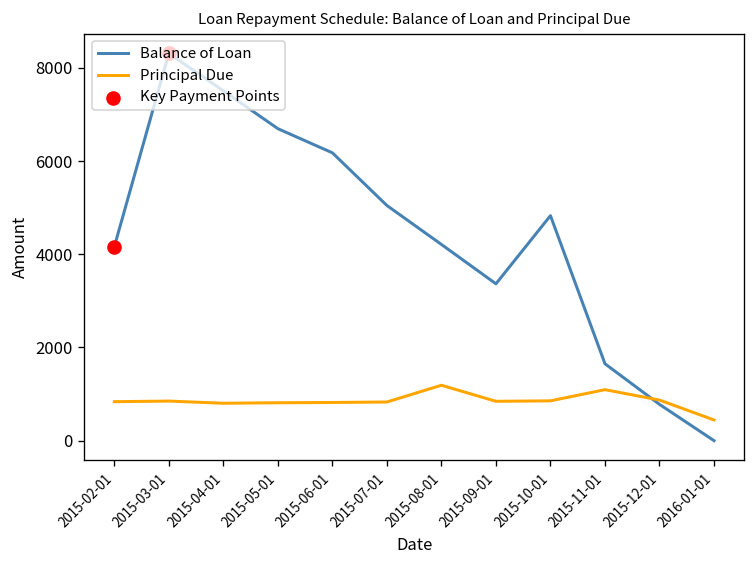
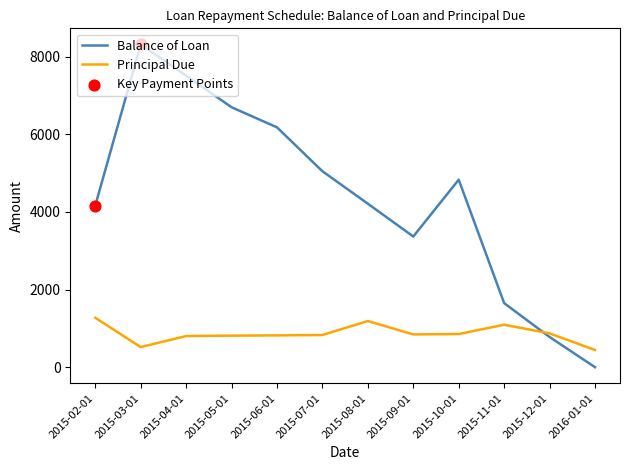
Principal Due, 2015-02-01: 800 -> 1300
Principal Due, 2015-03-01: 800 -> 500
